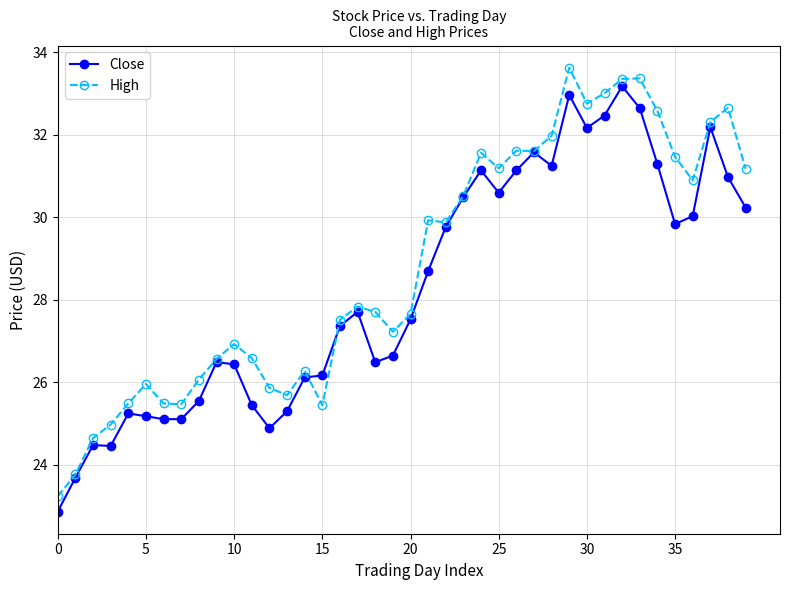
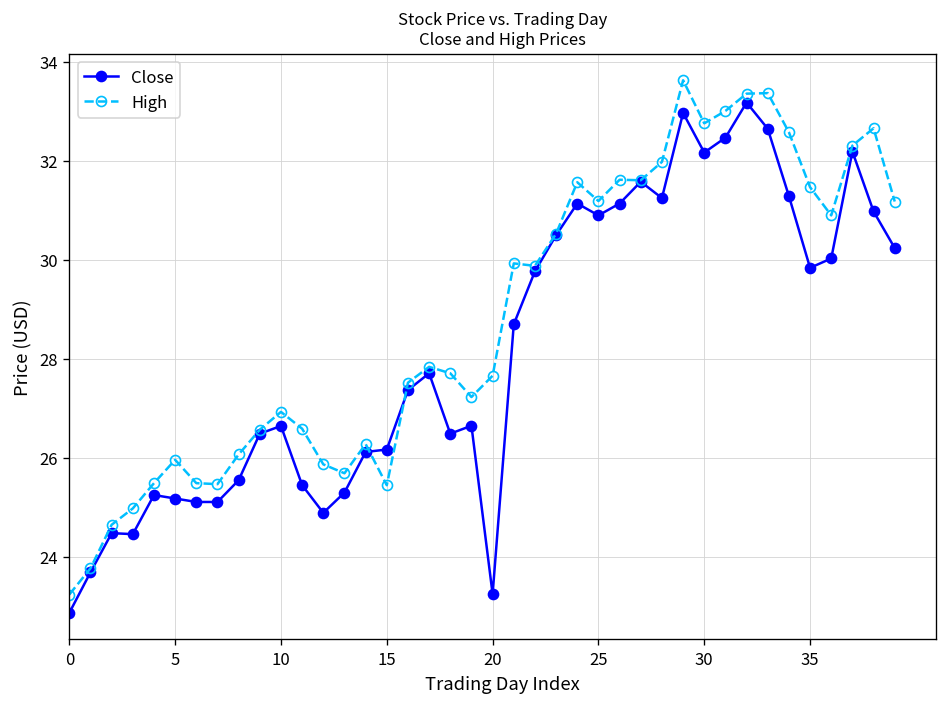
Close, 10: 26.4 -> 26.6
Close, 20: 27.5 -> 23.2
Close, 25: 30.6 -> 30.9
